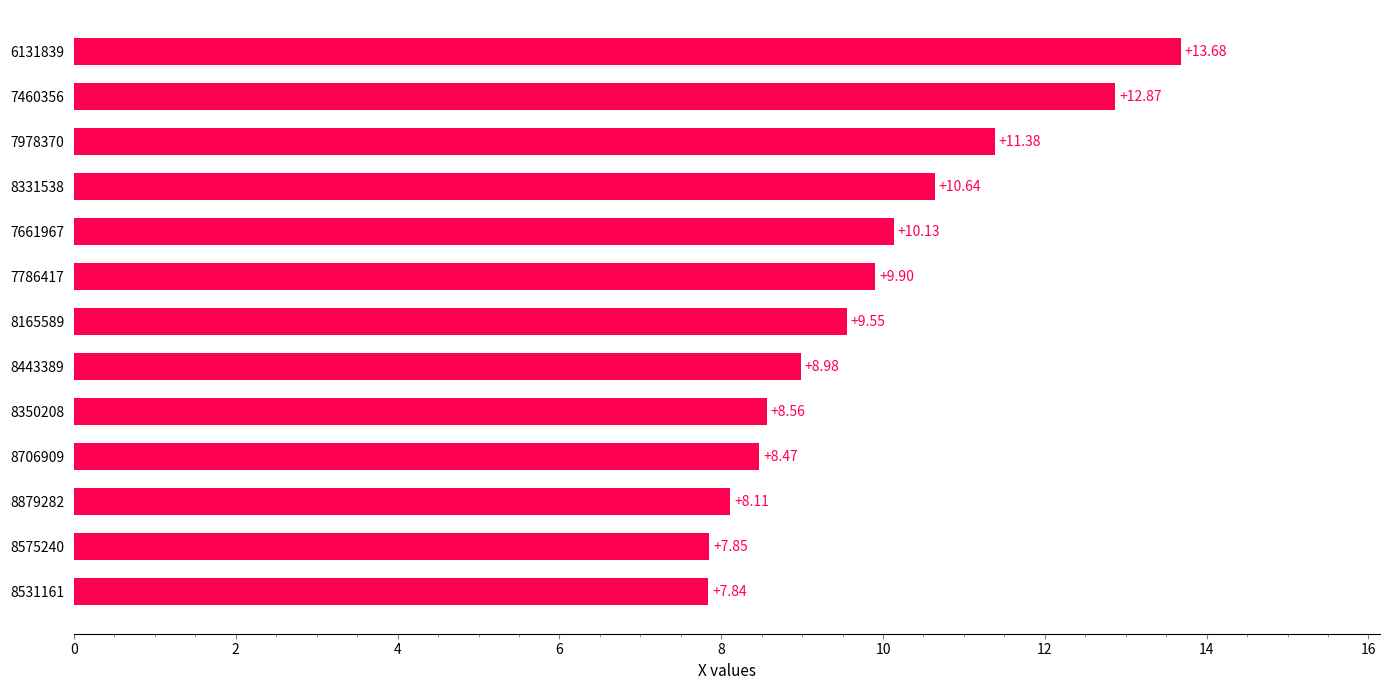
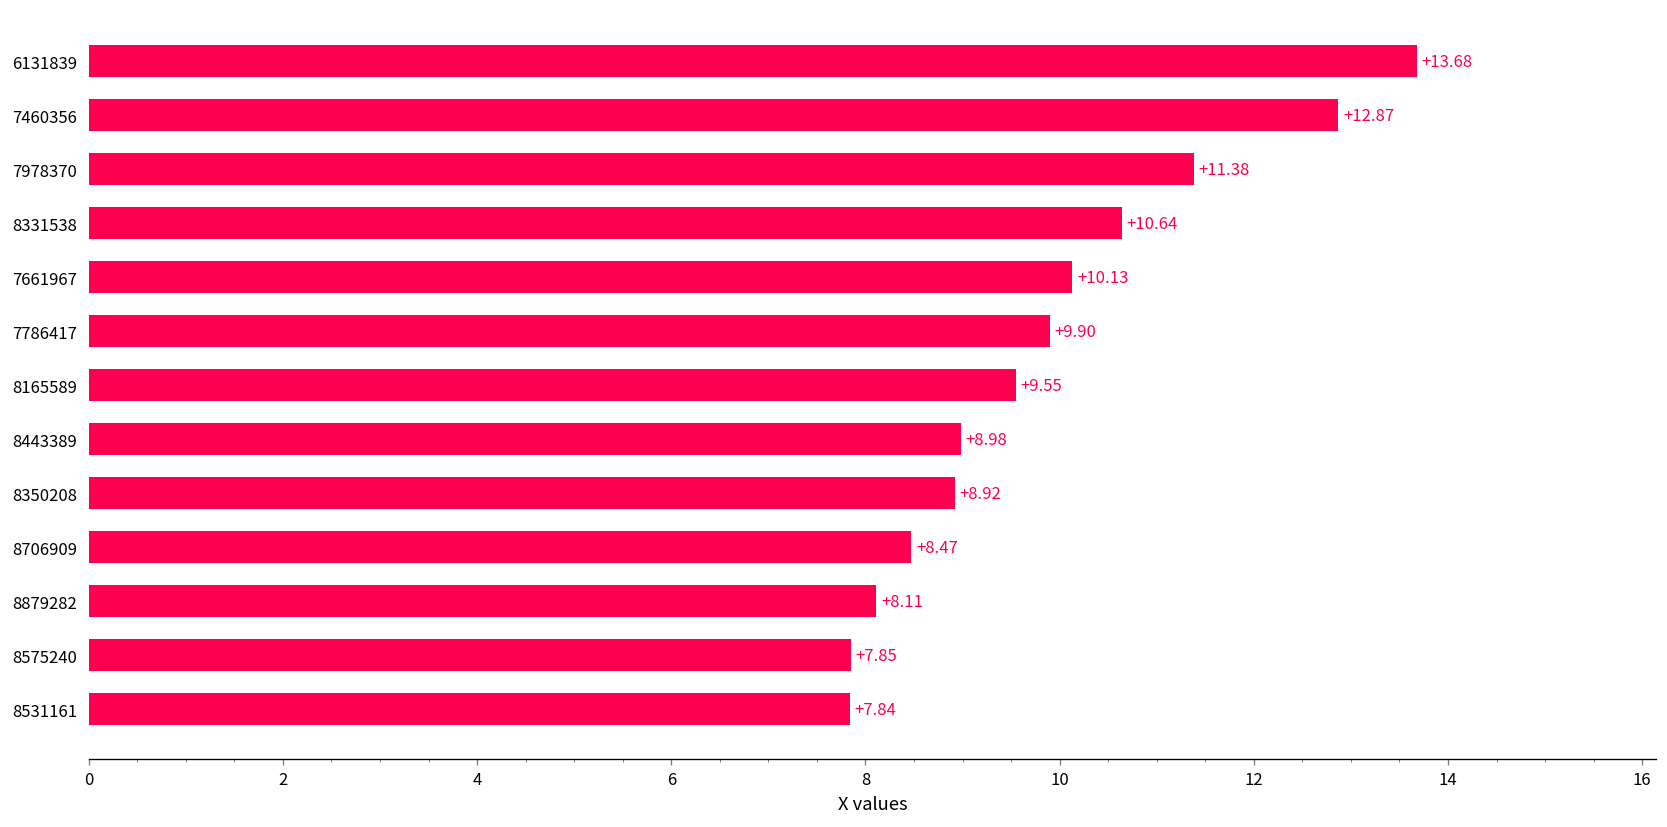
8350208: +8.56 -> +8.92
